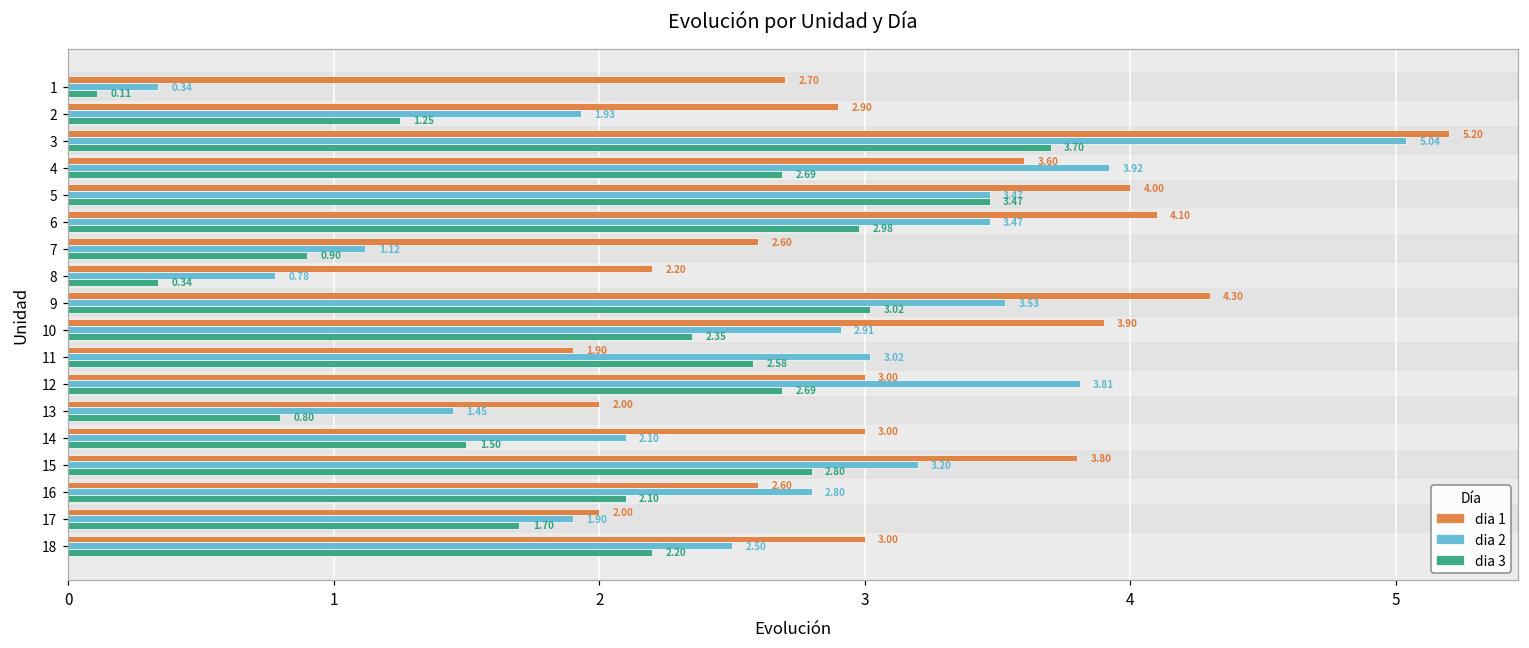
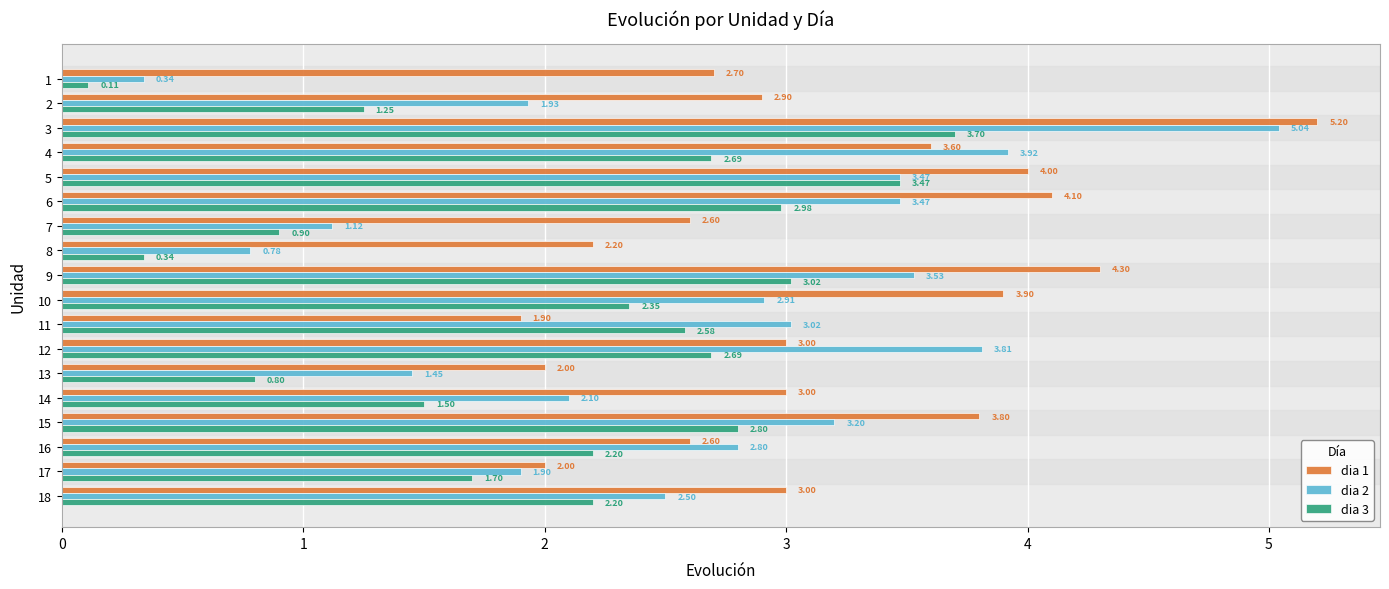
dia 3, 16: 2.10 -> 2.20
